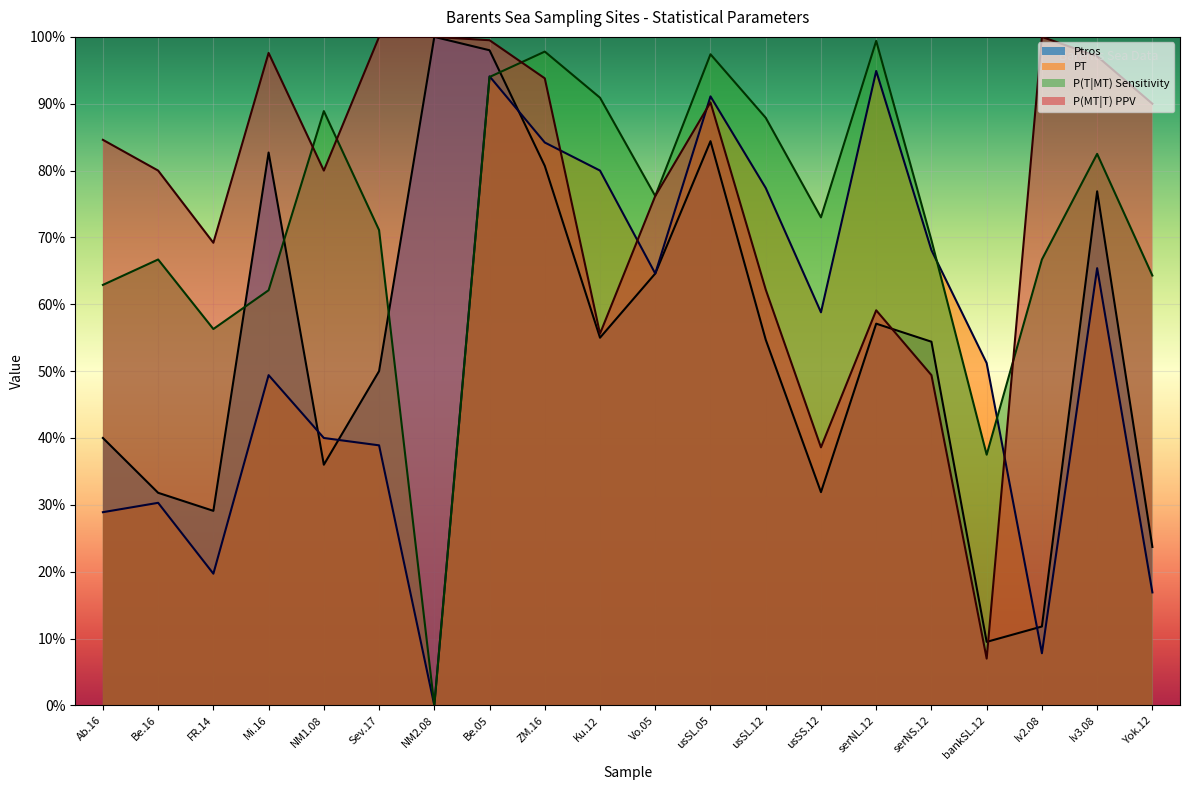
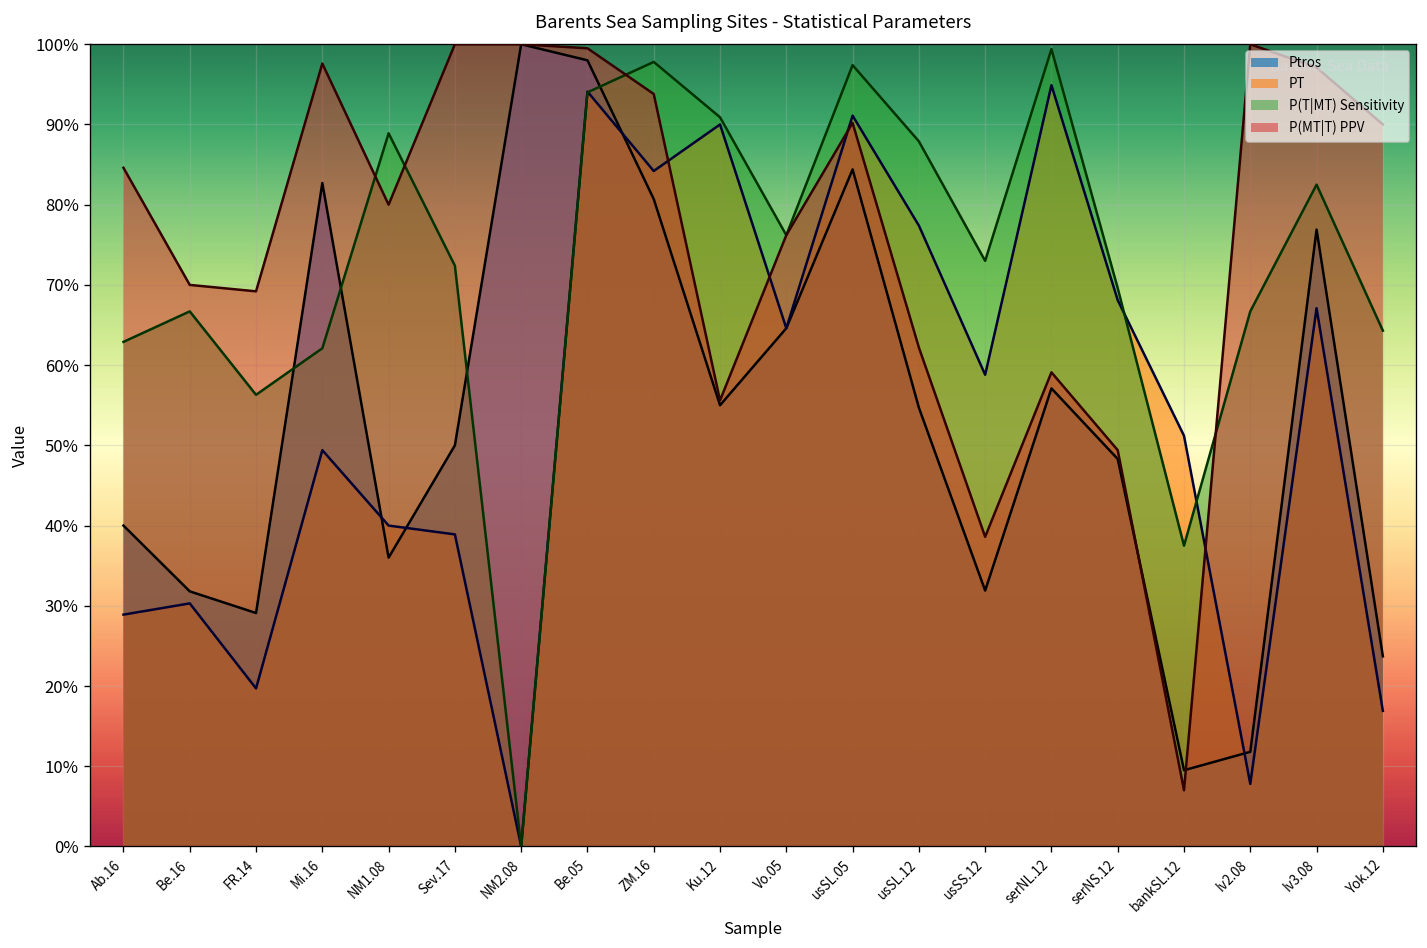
P(MT|T) PPV, Be.16: 80% -> 70%
P(T|MT) Sensitivity, Sev.17: 71% -> 72%
PT, Ku.12: 80% -> 90%
Ptros, serNS.12: 54% -> 48%
PT, Iv3.08: 65% -> 67%
